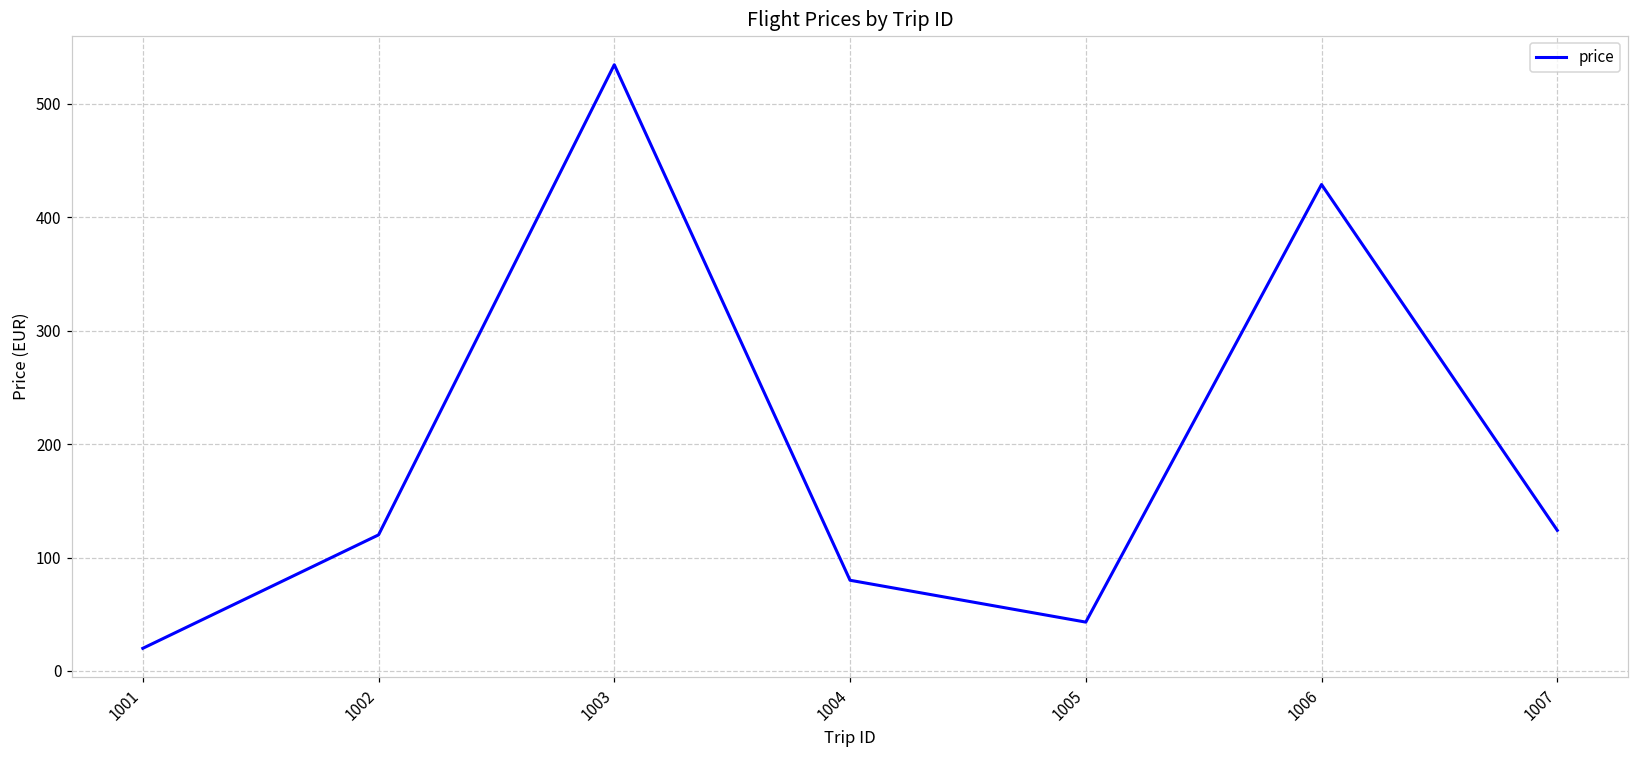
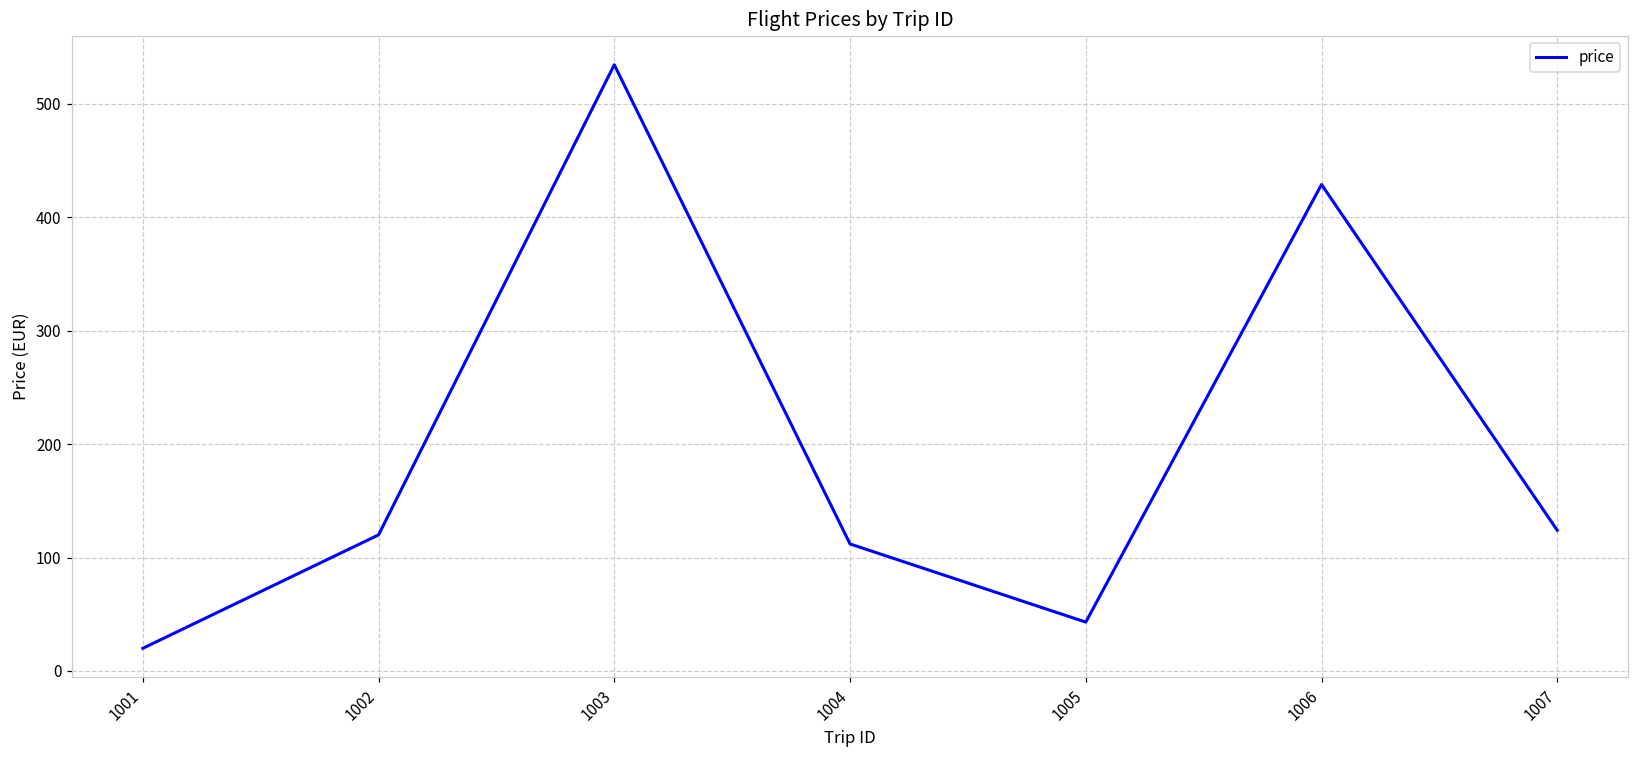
1004: 80 -> 112
